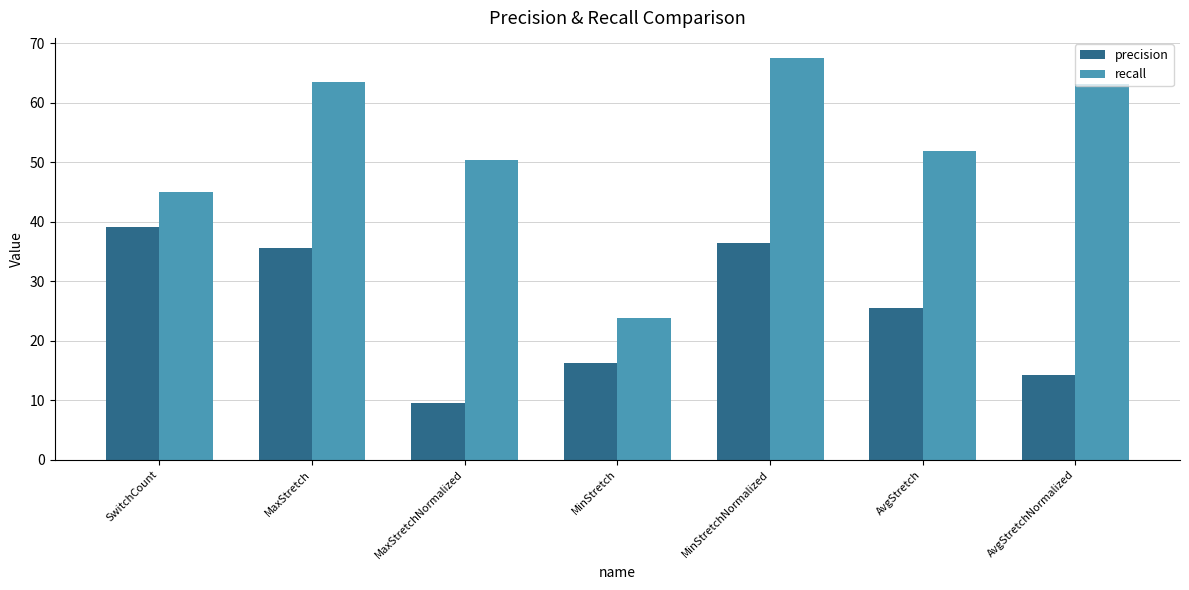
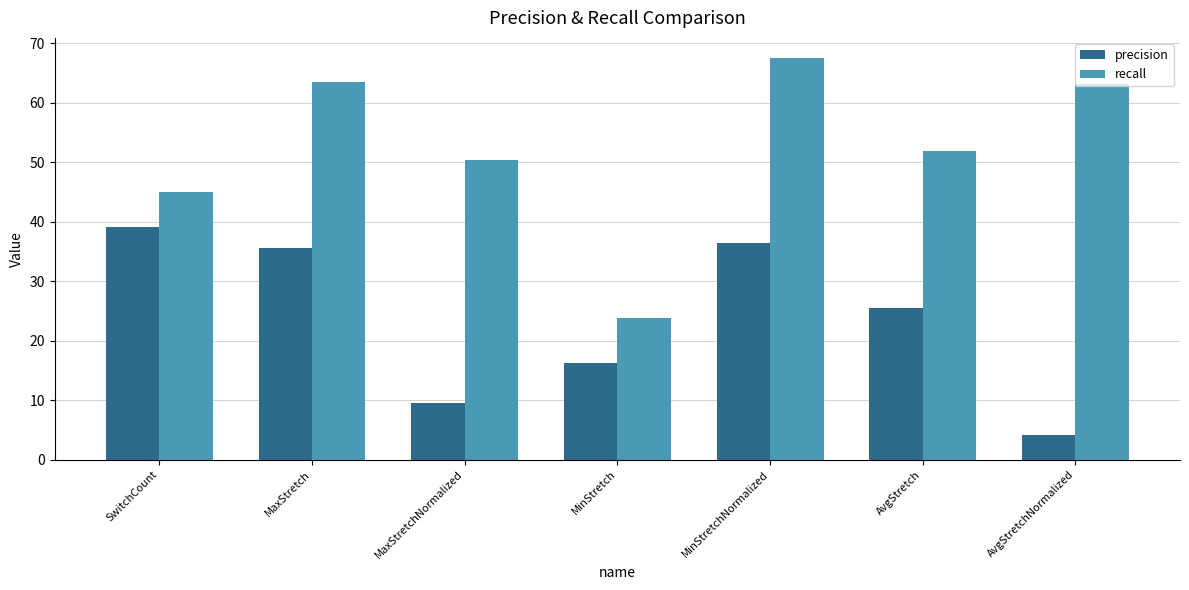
precision, AvgStretchNormalized: 14 -> 4
